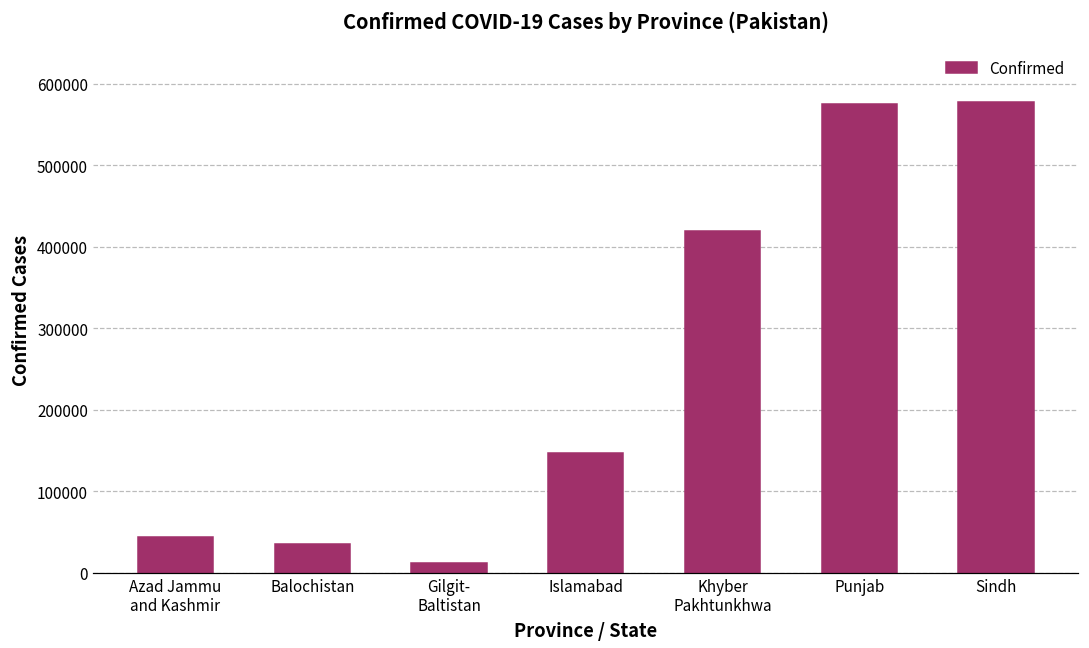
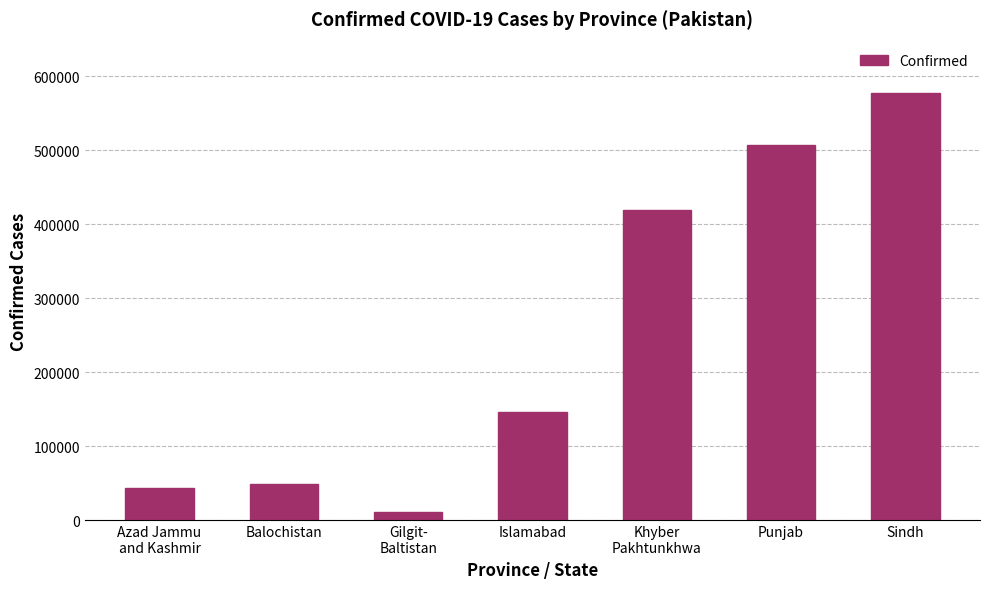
Balochistan: 40000 -> 50000
Punjab: 580000 -> 510000
